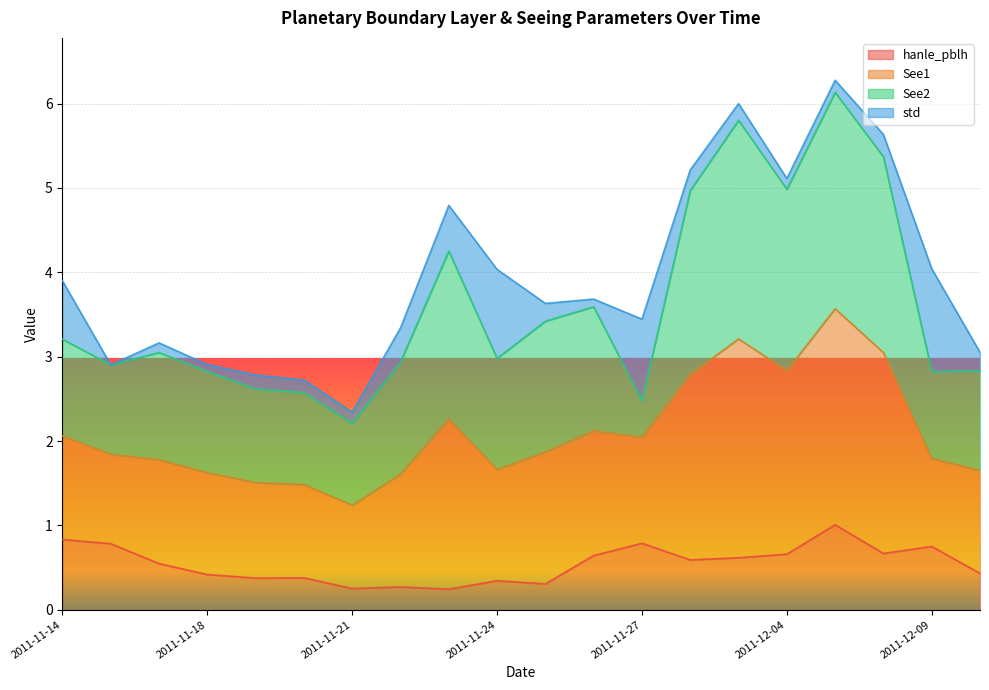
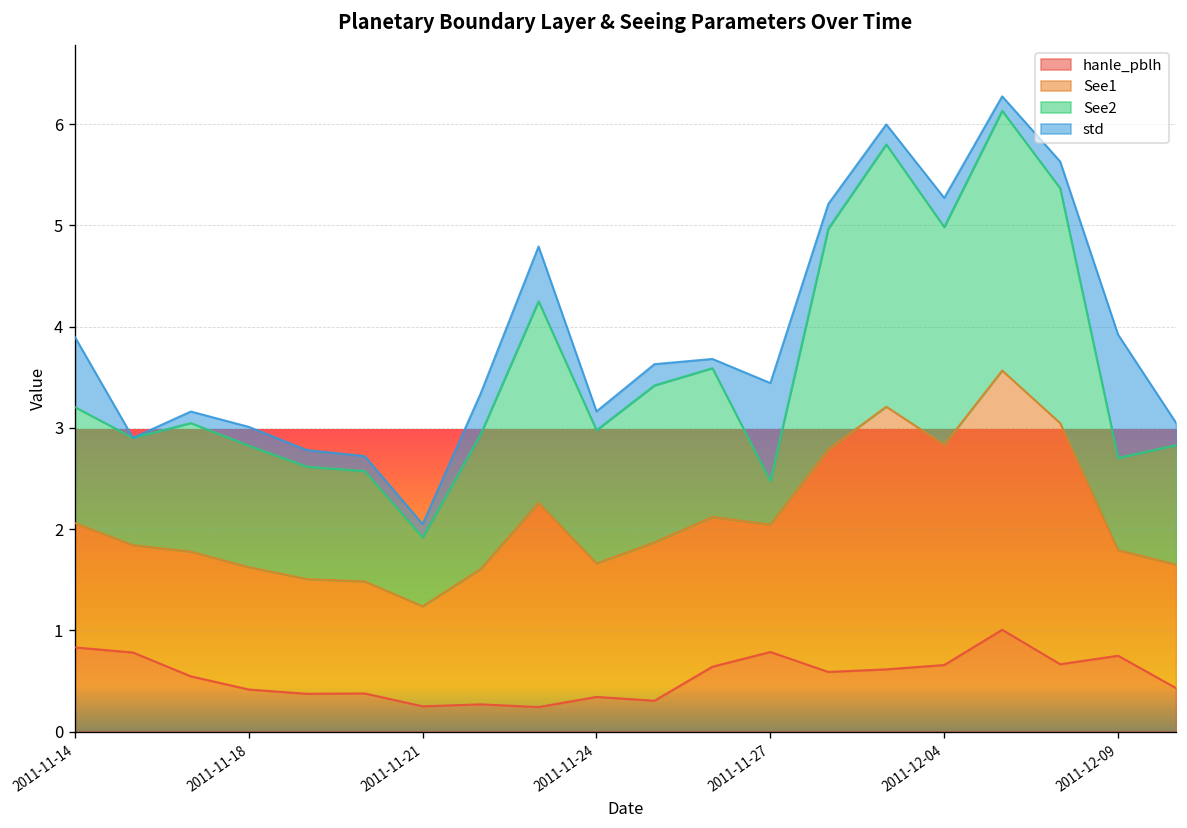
std, 2011-11-18: 0.1 -> 0.2
See2, 2011-11-21: 1.0 -> 0.7
std, 2011-11-24: 1.1 -> 0.2
std, 2011-12-04: 0.1 -> 0.3
See2, 2011-12-09: 1.0 -> 0.9
